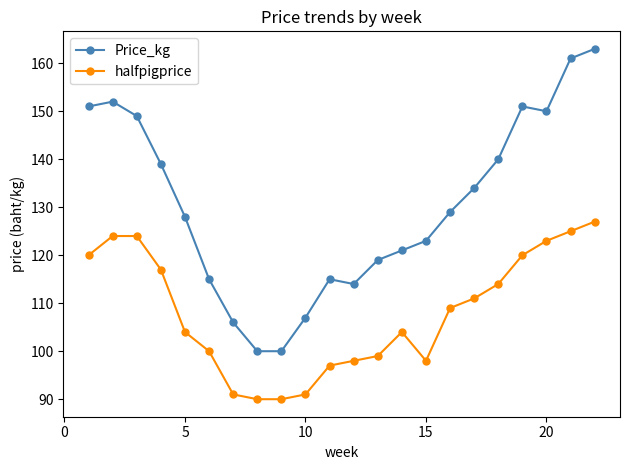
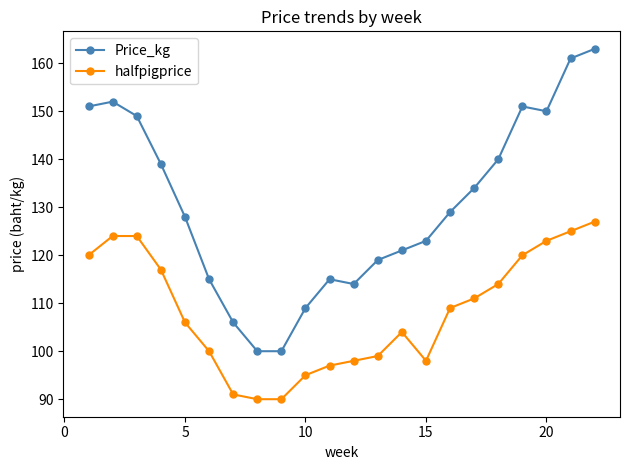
halfpigprice, 5: 104 -> 106
Price_kg, 10: 107 -> 109
halfpigprice, 10: 91 -> 95
